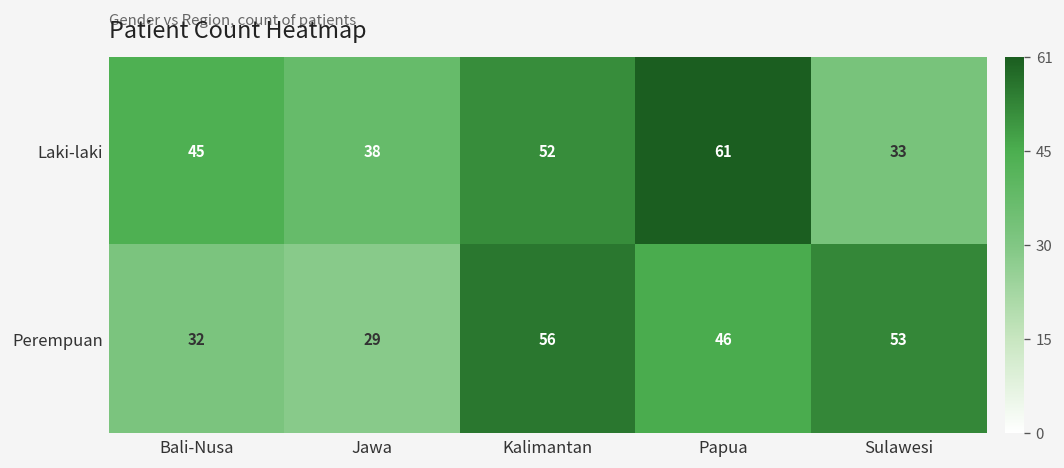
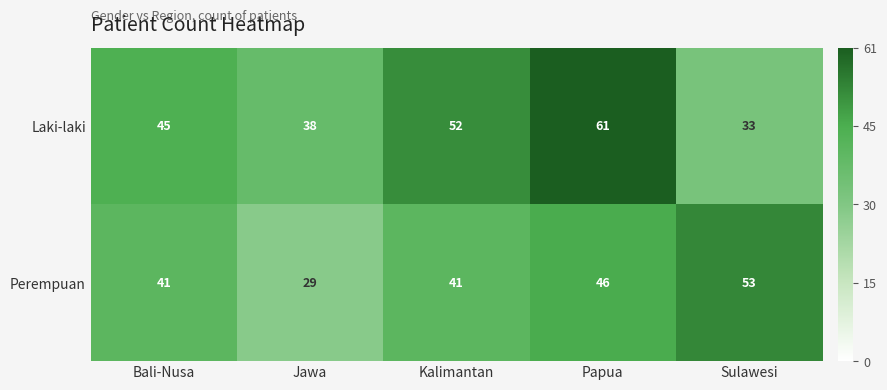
Perempuan, Bali-Nusa: 32 -> 41
Perempuan, Kalimantan: 56 -> 41
